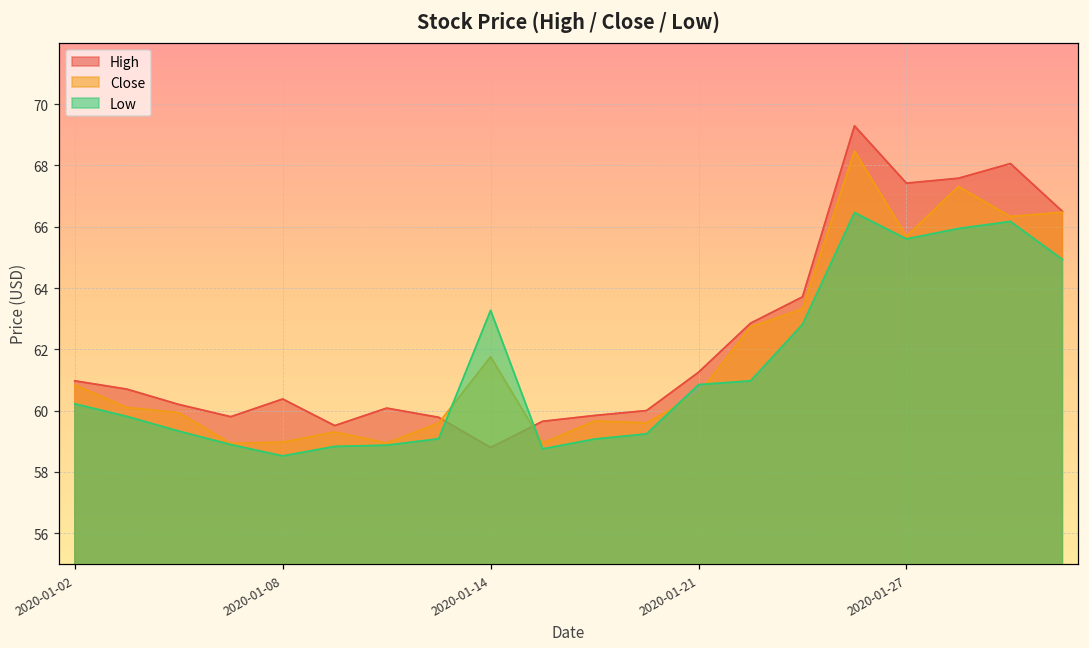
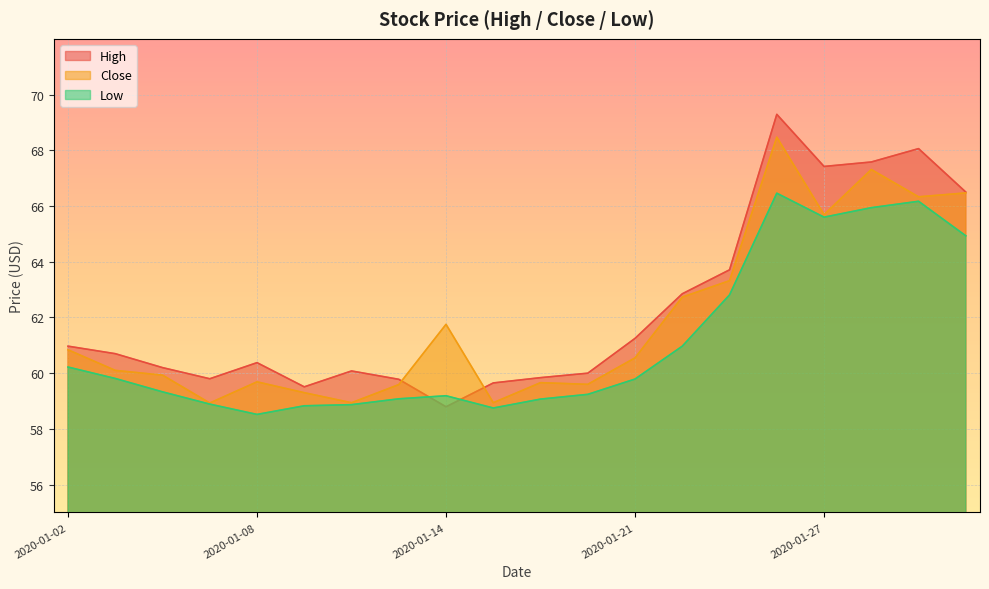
Close, 2020-01-08: 59.0 -> 59.7
Low, 2020-01-14: 63.3 -> 59.2
Low, 2020-01-21: 60.8 -> 59.8
